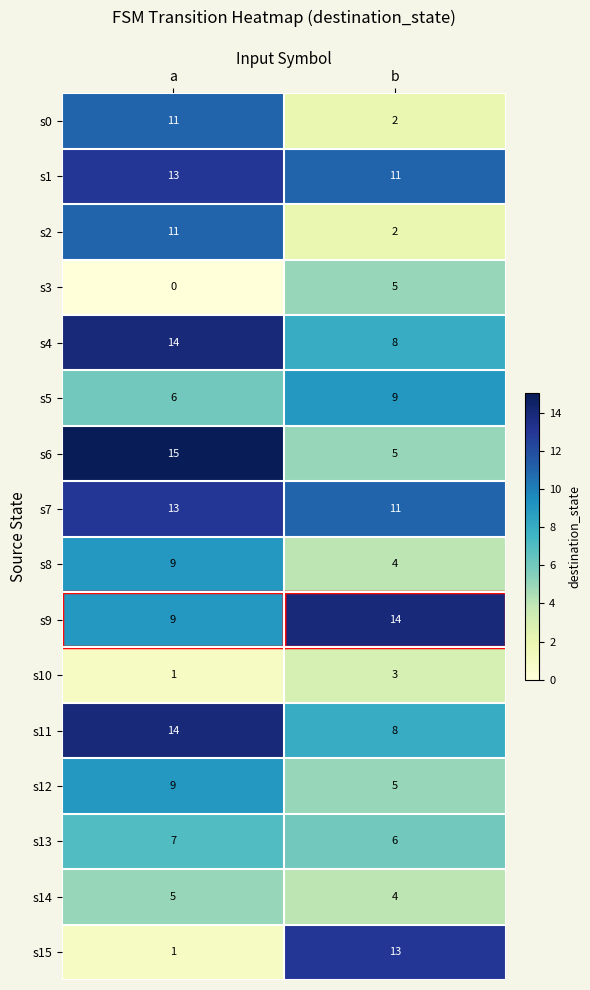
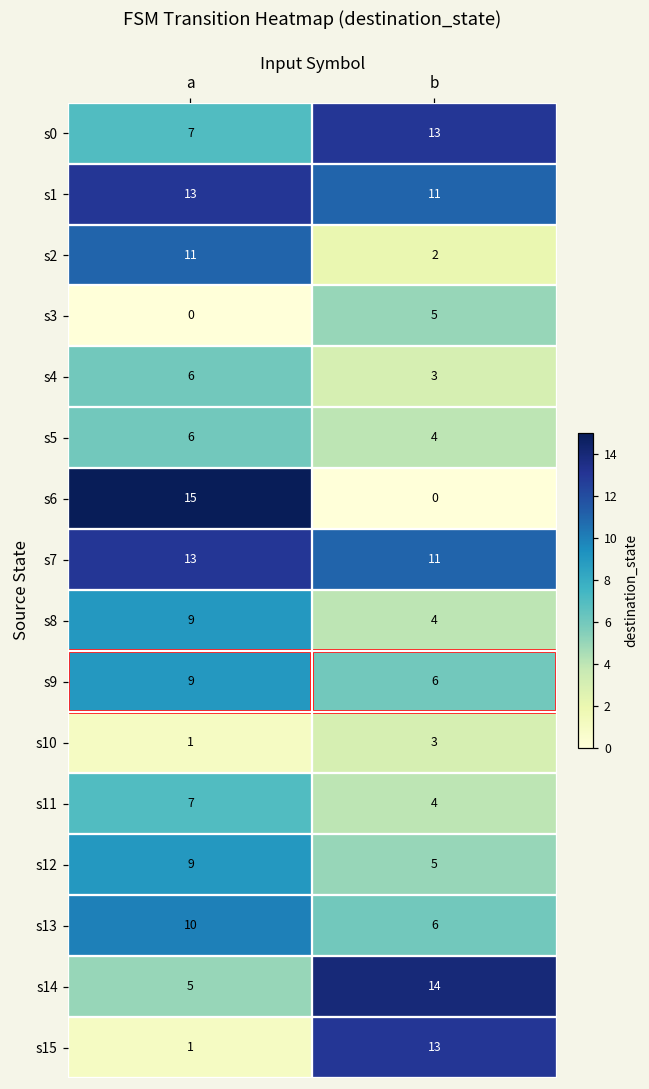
s0, a: 11 -> 7
s0, b: 2 -> 13
s4, a: 14 -> 6
s4, b: 8 -> 3
s5, b: 9 -> 4
s6, b: 5 -> 0
s9, b: 14 -> 6
s11, a: 14 -> 7
s11, b: 8 -> 4
s13, a: 7 -> 10
s14, b: 4 -> 14
